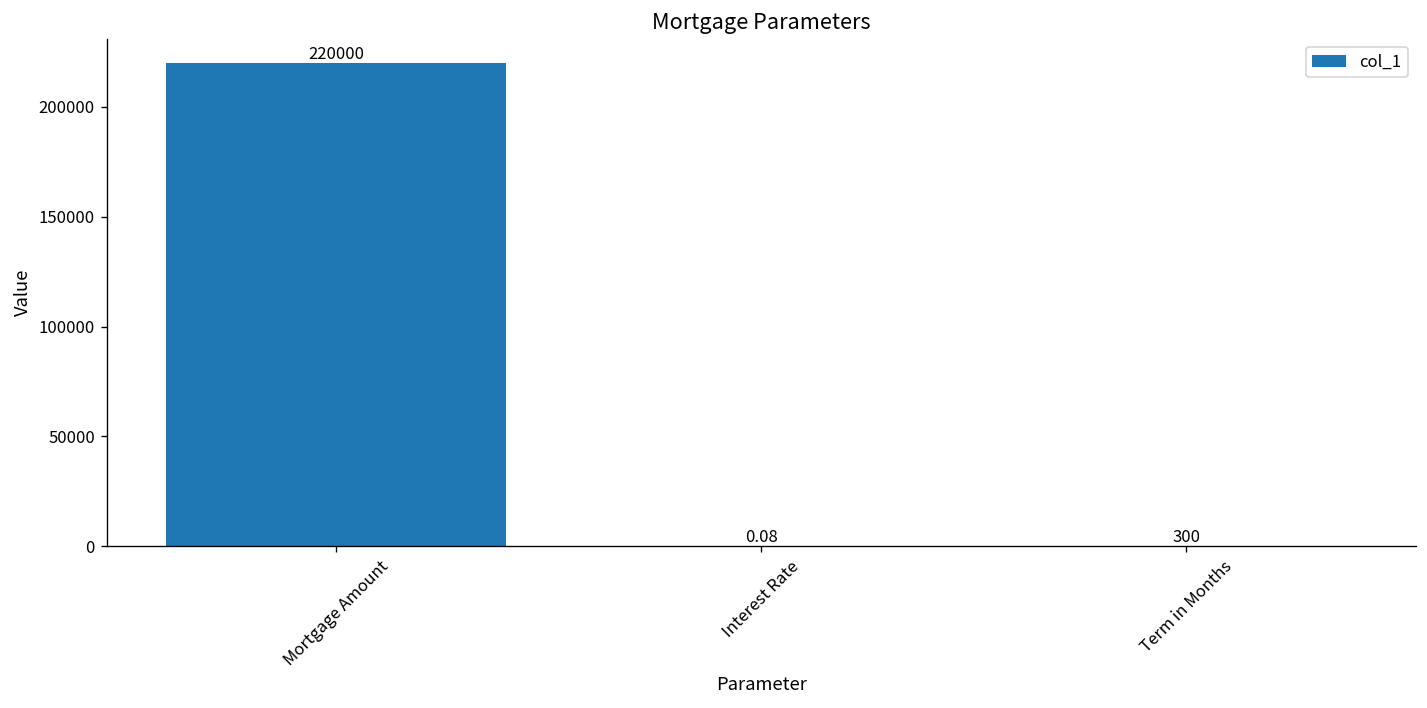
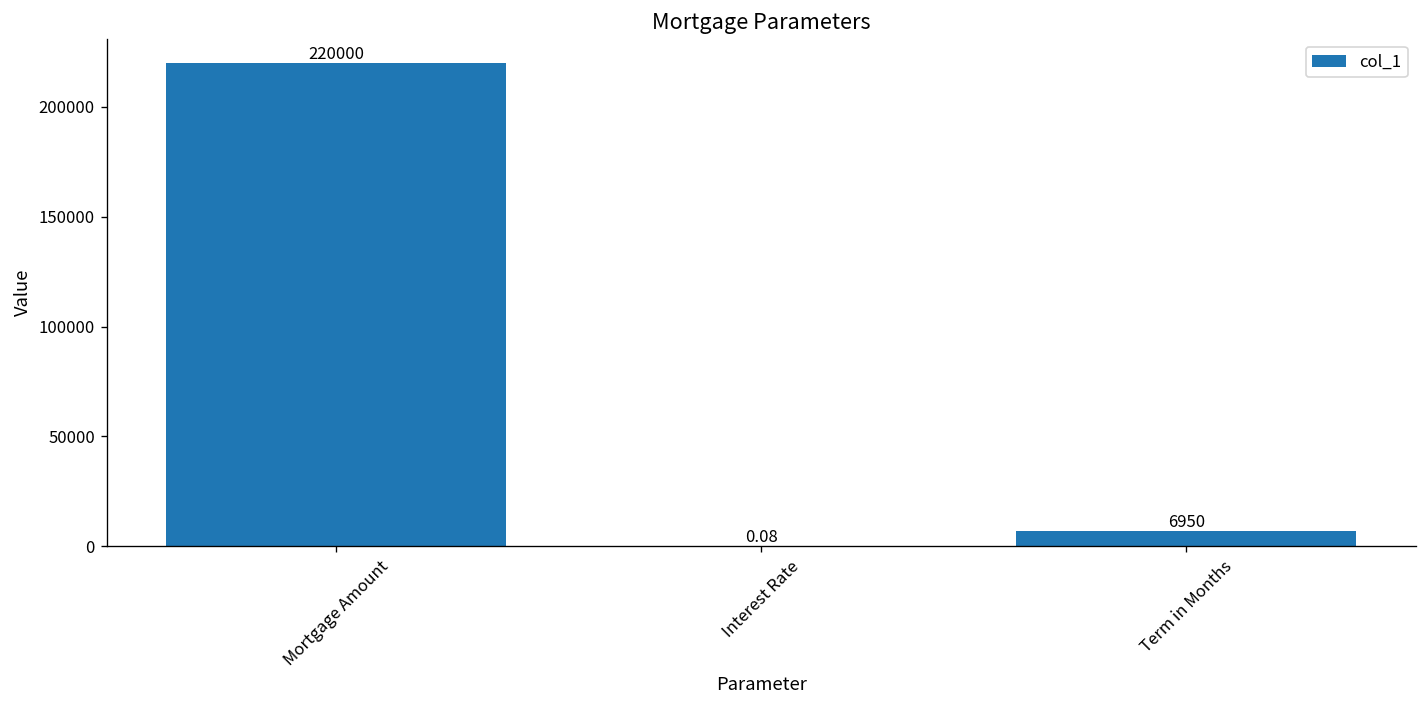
Term in Months: 300 -> 6950
